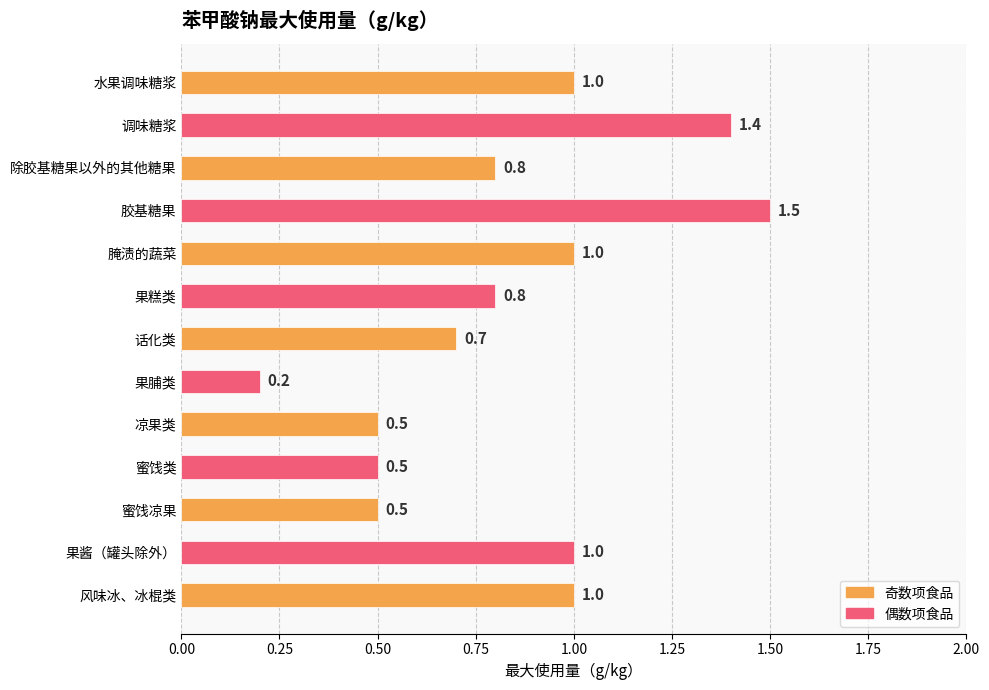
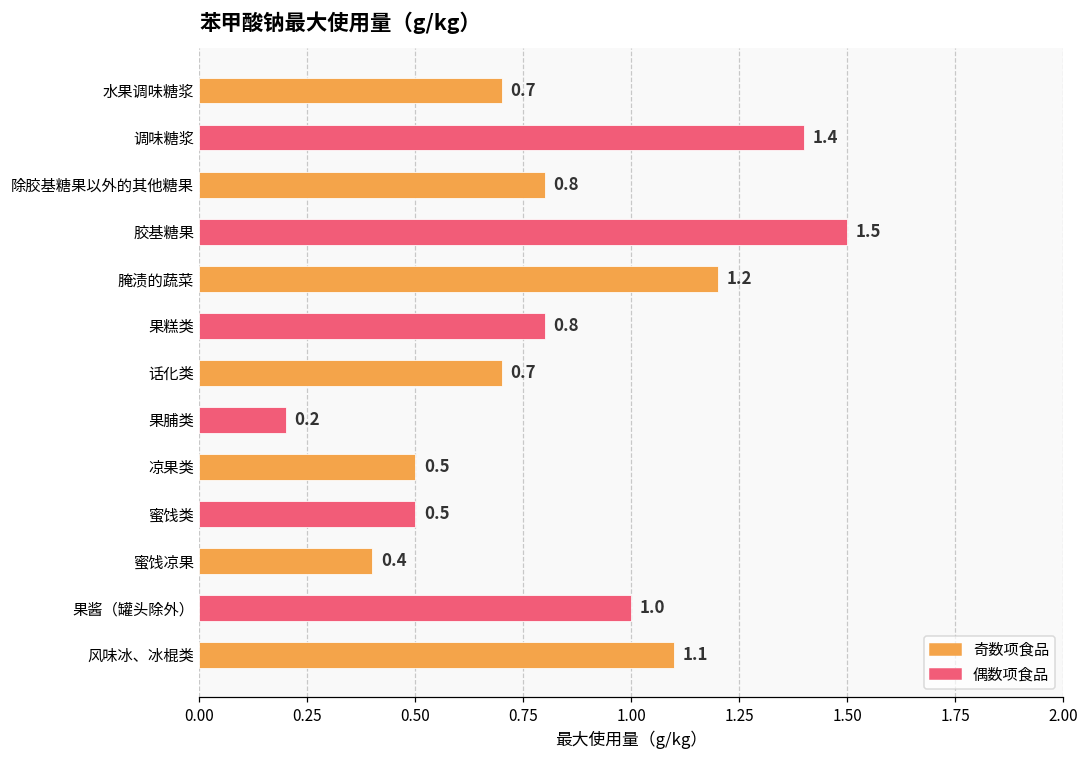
水果调味糖浆: 1.0 -> 0.7
腌渍的蔬菜: 1.0 -> 1.2
蜜饯凉果: 0.5 -> 0.4
风味冰、冰棍类: 1.0 -> 1.1
